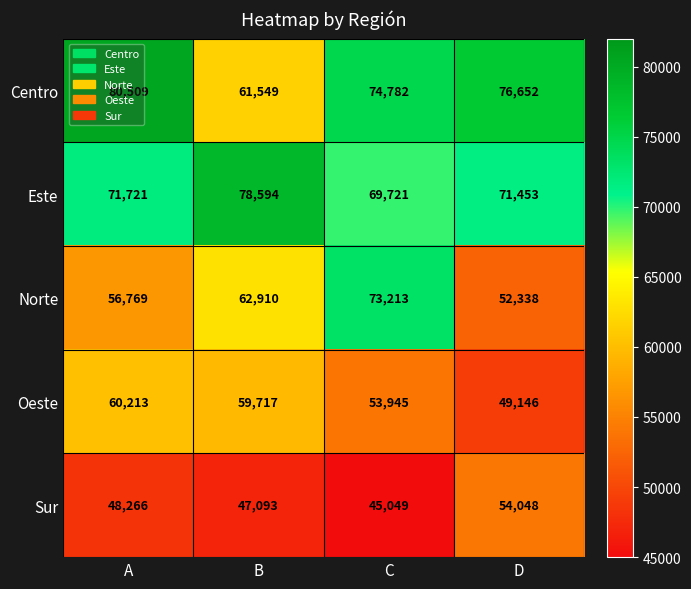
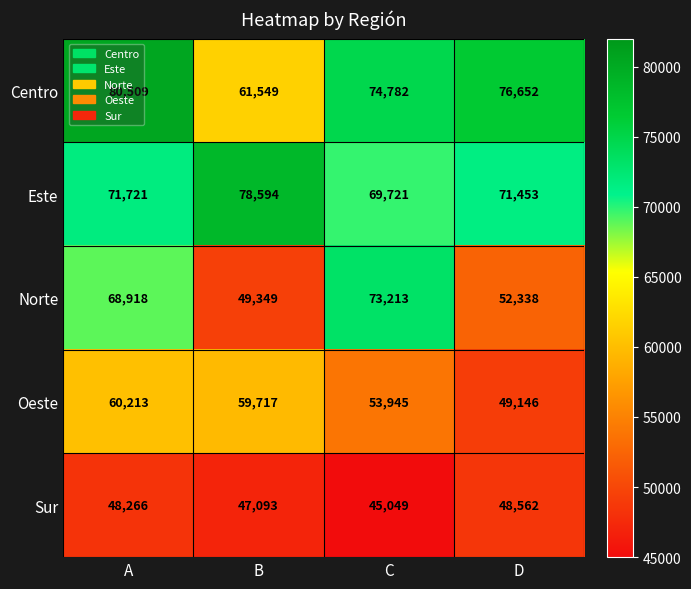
Norte, A: 56,769 -> 68,918
Norte, B: 62,910 -> 49,349
Sur, D: 54,048 -> 48,562
